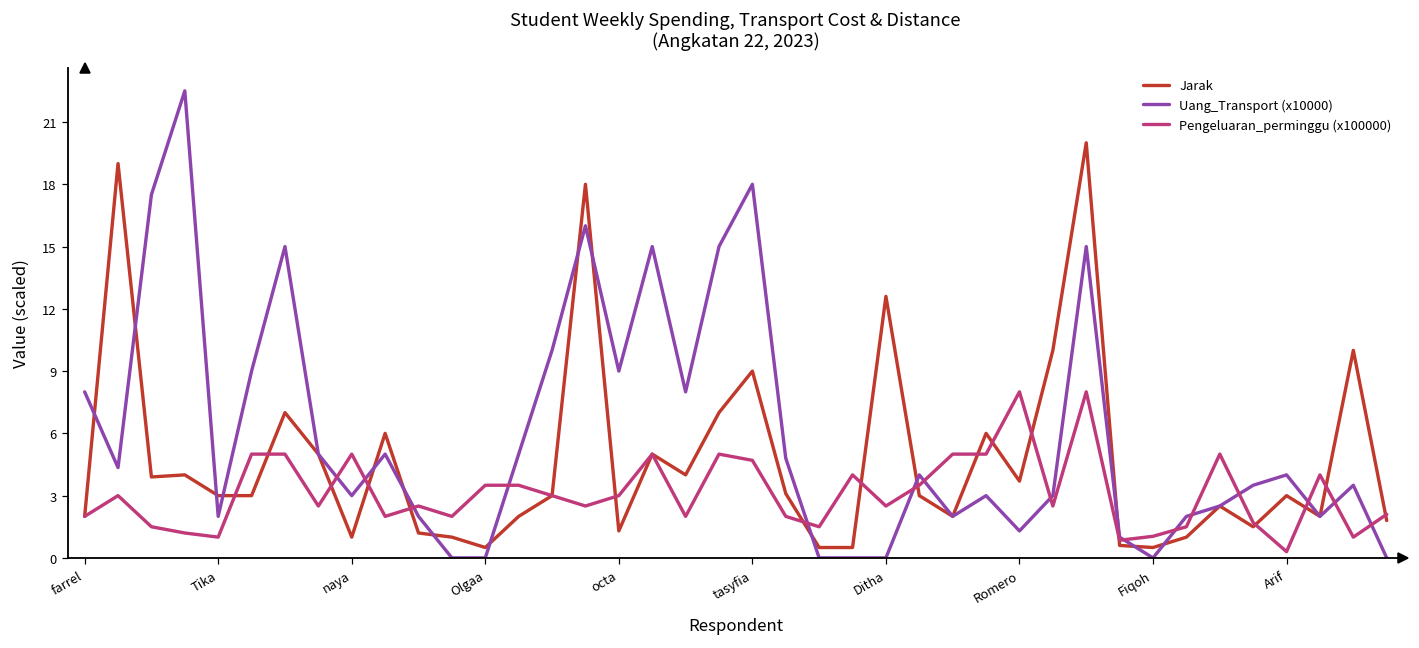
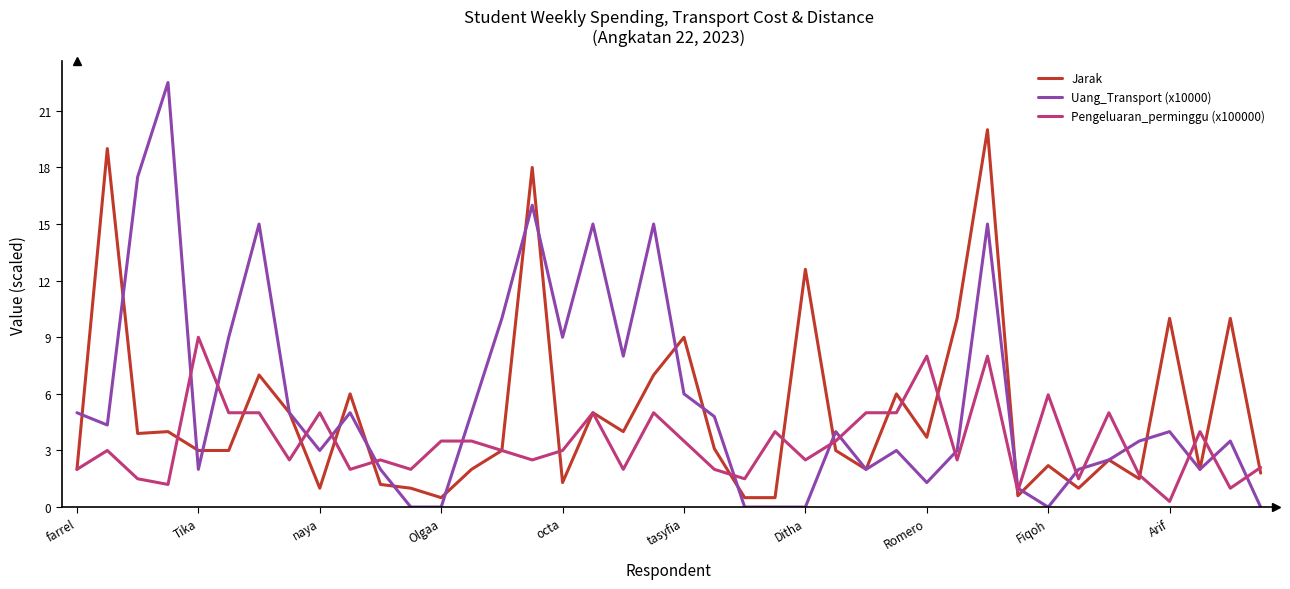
Uang_Transport (x10000), farrel: 8 -> 5
Pengeluaran_perminggu (x100000), Tika: 1 -> 9
Uang_Transport (x10000), tasyfia: 18 -> 6
Pengeluaran_perminggu (x100000), tasyfia: 4.7 -> 3.5
Jarak, Fiqoh: 0.5 -> 2.2
Pengeluaran_perminggu (x100000), Fiqoh: 1.0 -> 6.0
Jarak, Arif: 3 -> 10
